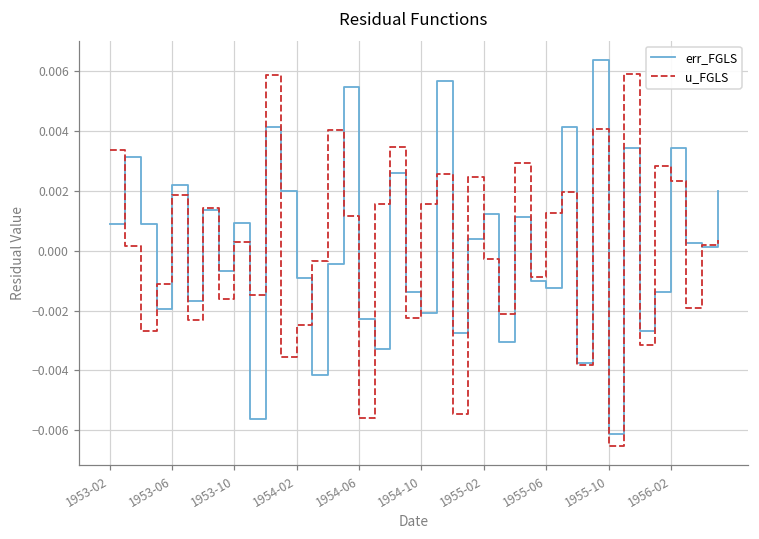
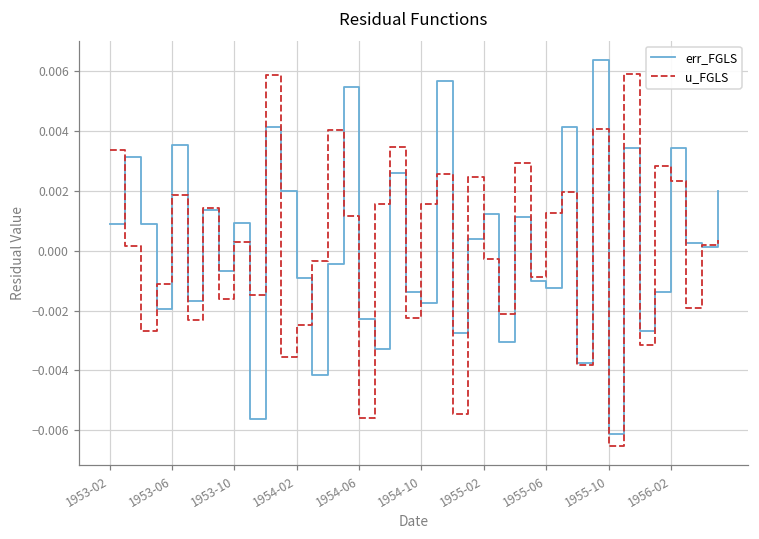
err_FGLS, 1953-06: 0.0022 -> 0.0035
err_FGLS, 1954-10: -0.0021 -> -0.0017
